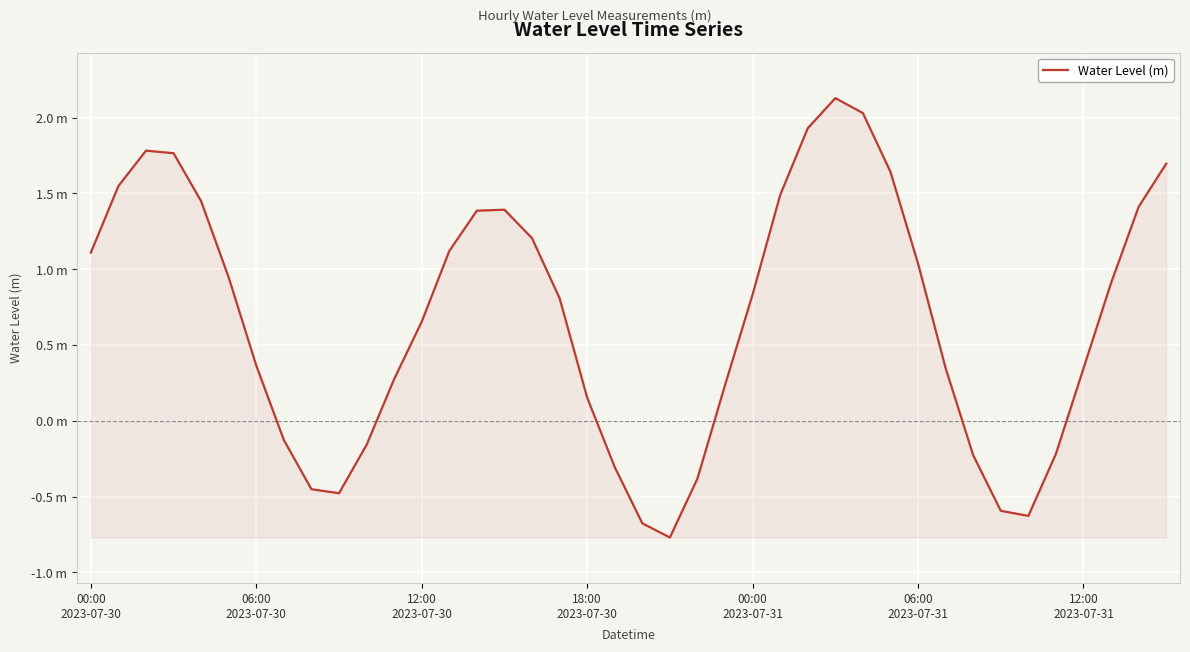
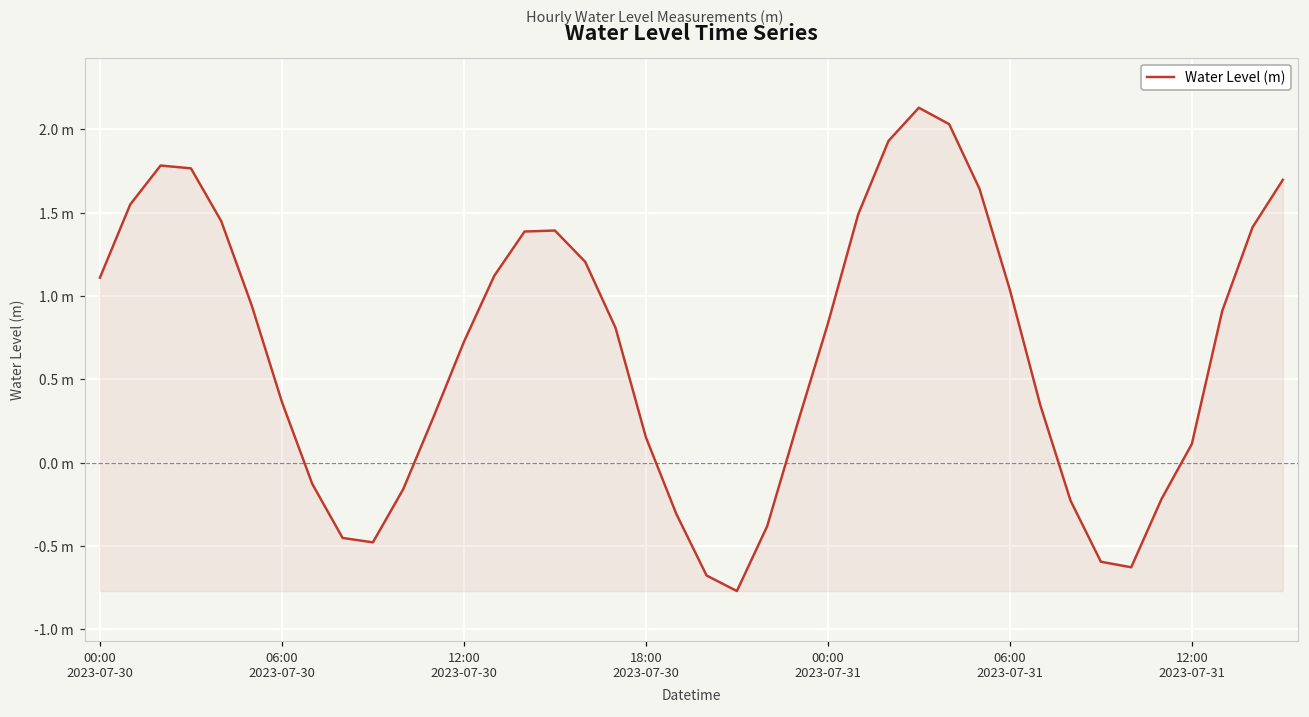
12:00 2023-07-30: 0.65 m -> 0.72 m
12:00 2023-07-31: 0.35 m -> 0.11 m
